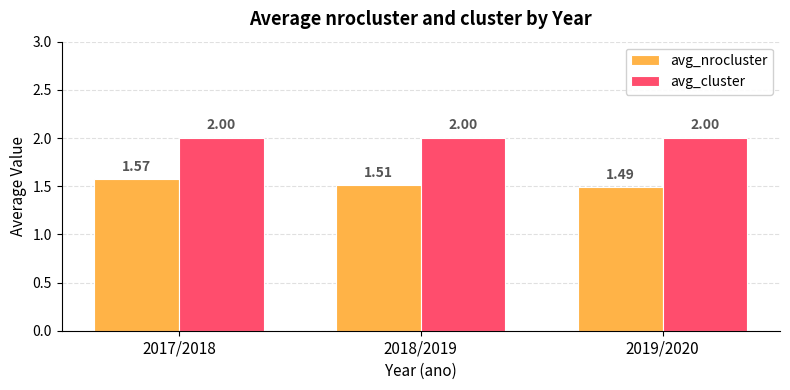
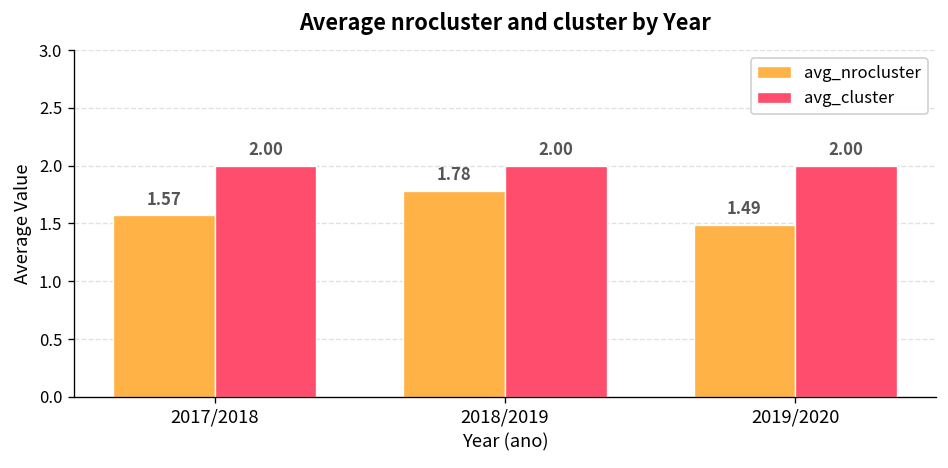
avg_nrocluster, 2018/2019: 1.51 -> 1.78
